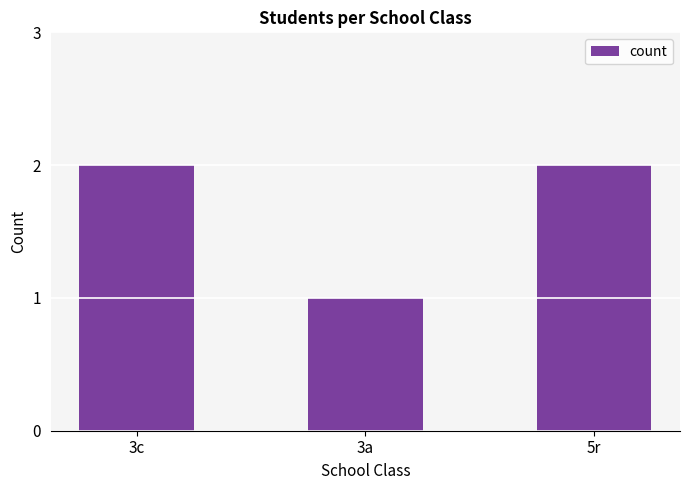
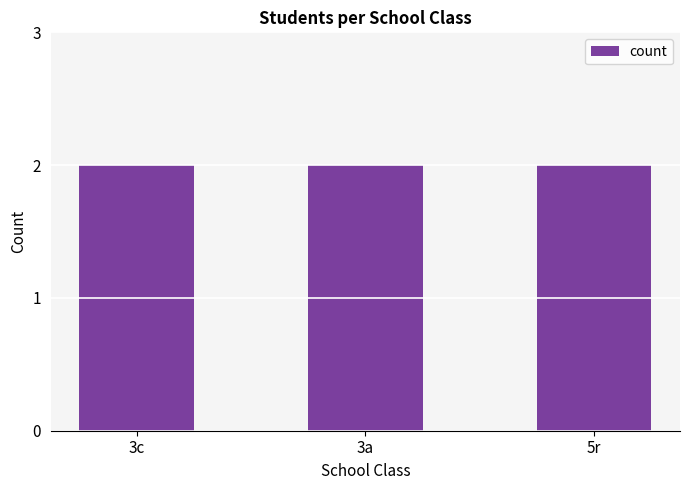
3a: 1 -> 2
